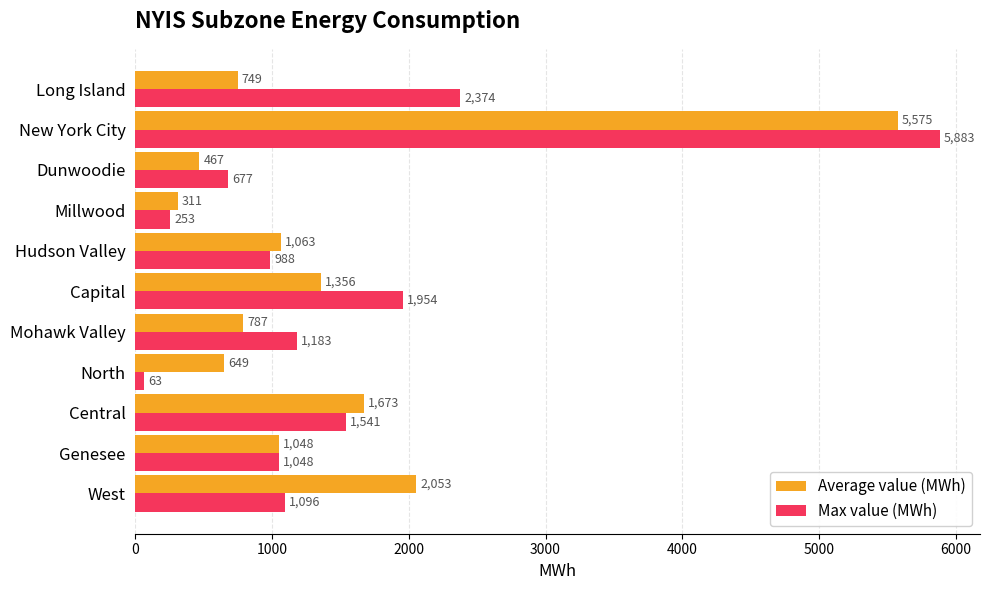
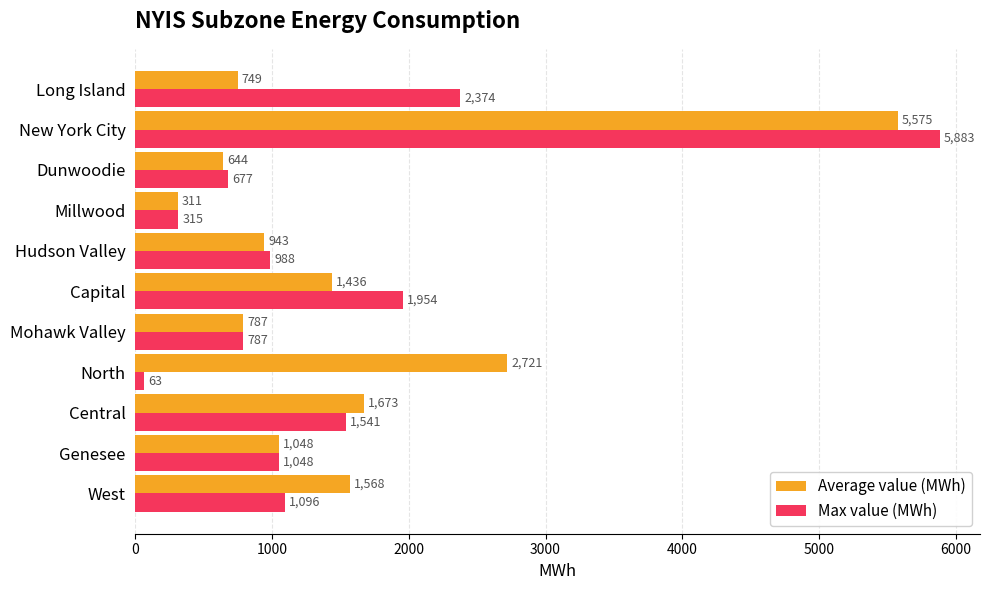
Average value (MWh), Dunwoodie: 467 -> 644
Max value (MWh), Millwood: 253 -> 315
Average value (MWh), Hudson Valley: 1,063 -> 943
Average value (MWh), Capital: 1,356 -> 1,436
Max value (MWh), Mohawk Valley: 1,183 -> 787
Average value (MWh), North: 649 -> 2,721
Average value (MWh), West: 2,053 -> 1,568
